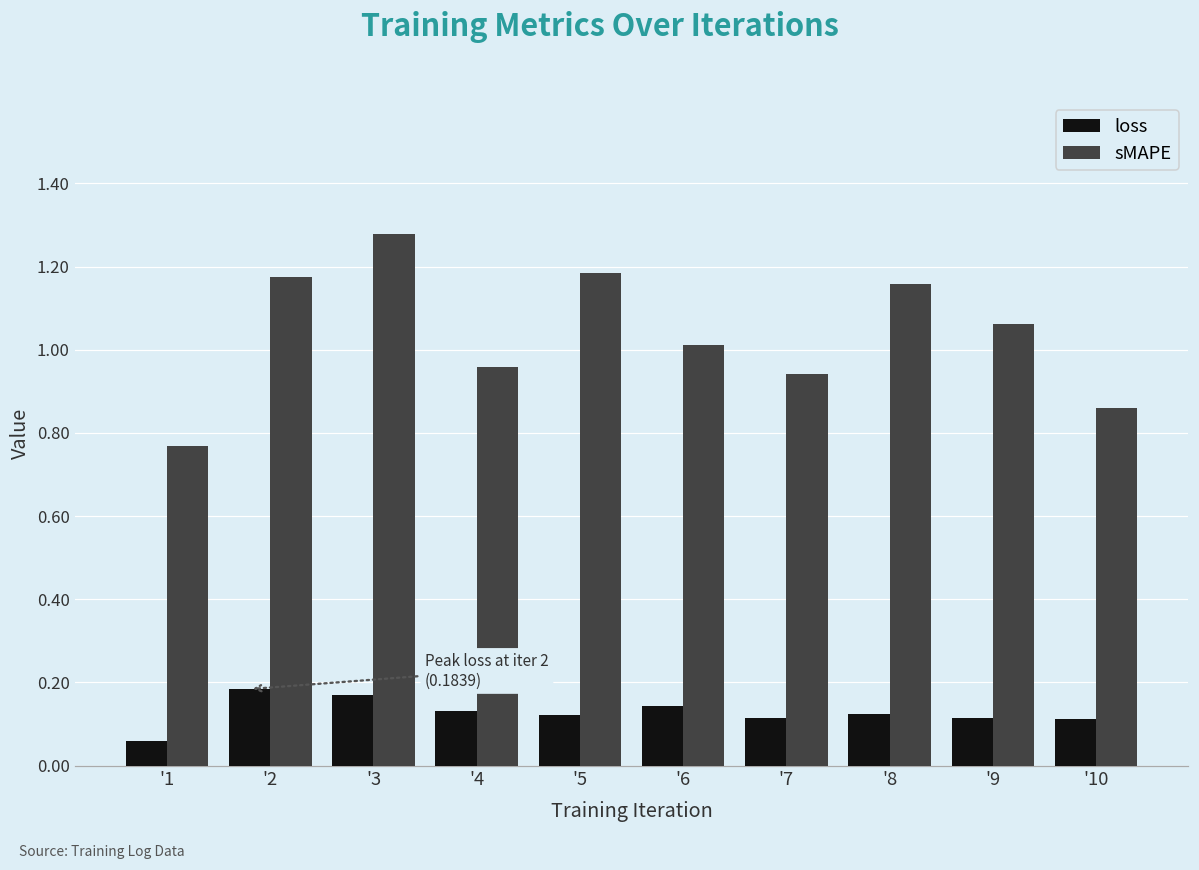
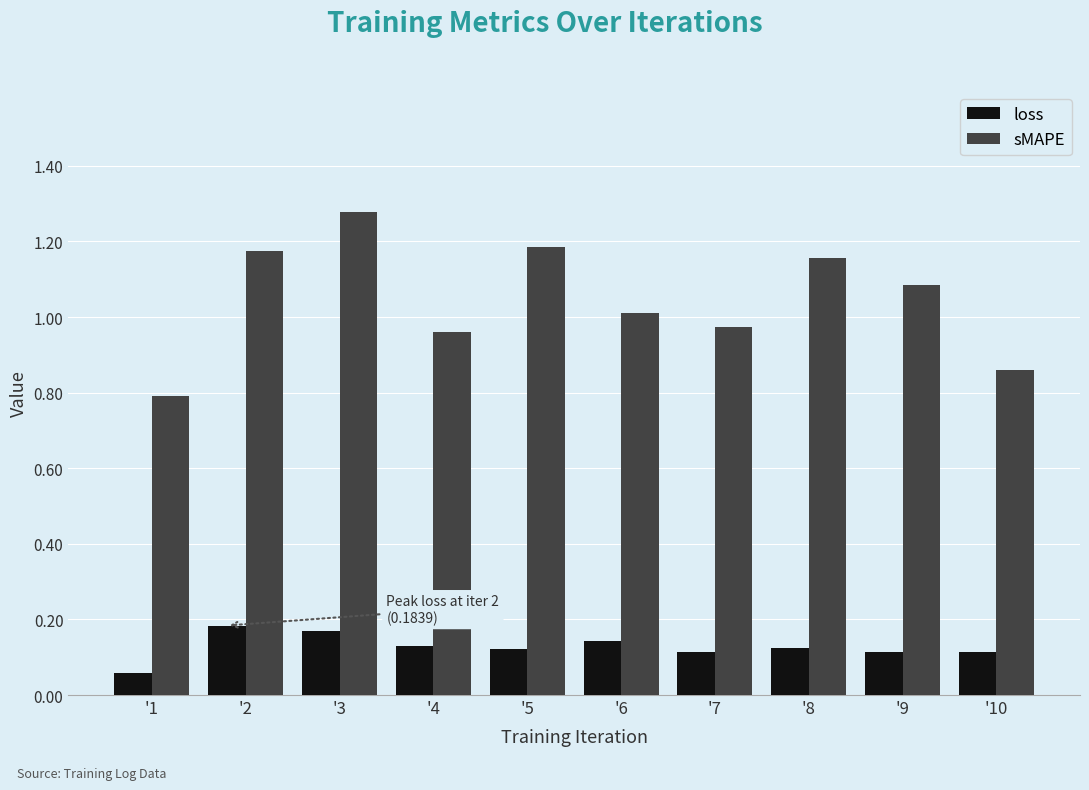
sMAPE, '1: 0.77 -> 0.79
sMAPE, '7: 0.94 -> 0.97
sMAPE, '9: 1.06 -> 1.08
